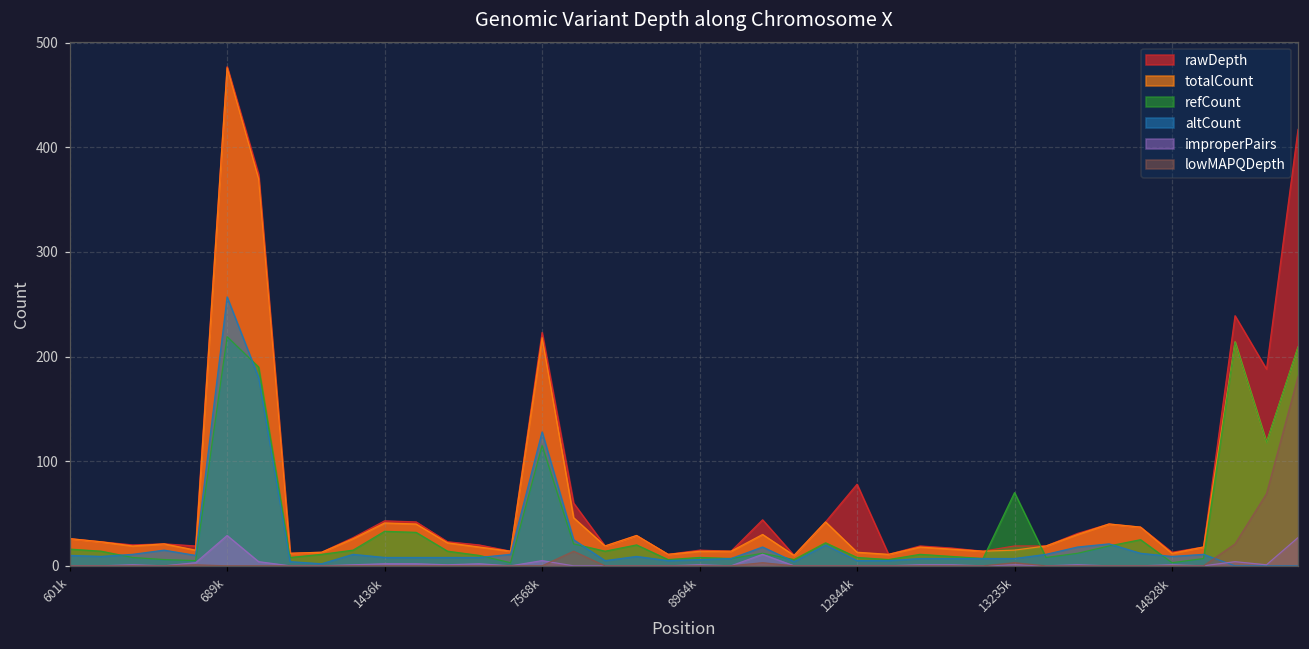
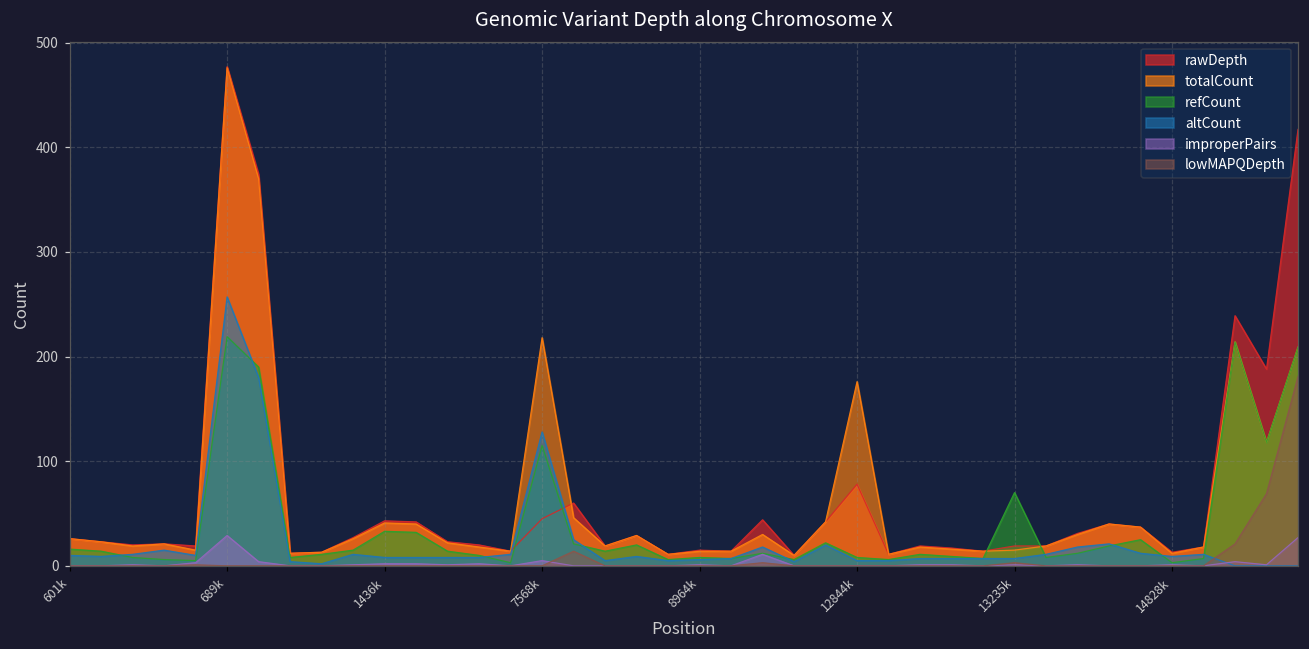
rawDepth, 7568k: 220 -> 50
totalCount, 12844k: 10 -> 180
